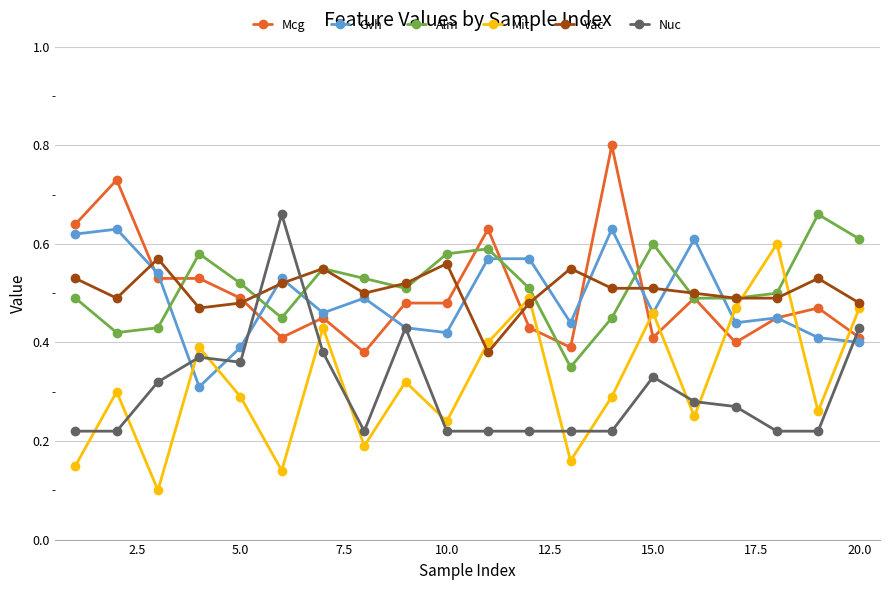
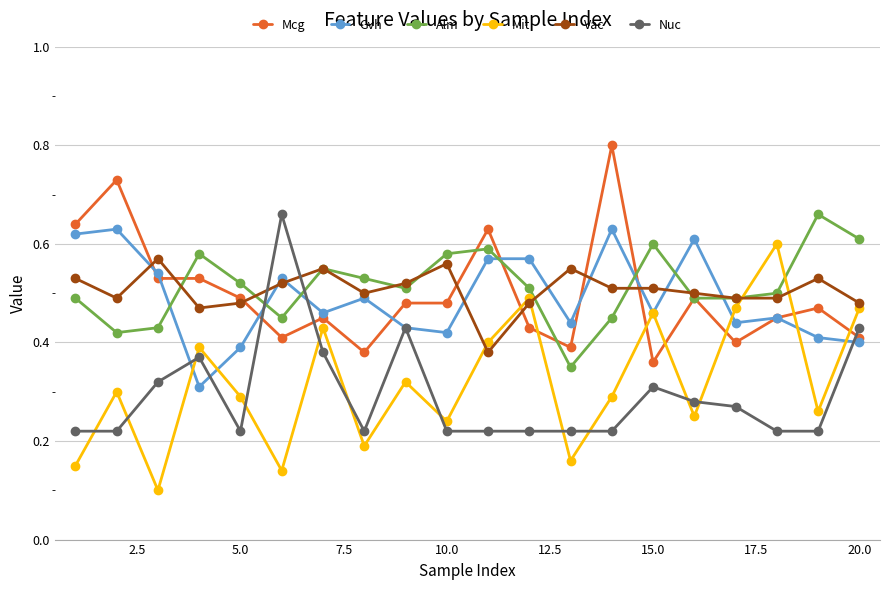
Nuc, 5.0: 0.36 -> 0.22
Mcg, 15.0: 0.41 -> 0.36
Nuc, 15.0: 0.33 -> 0.31
